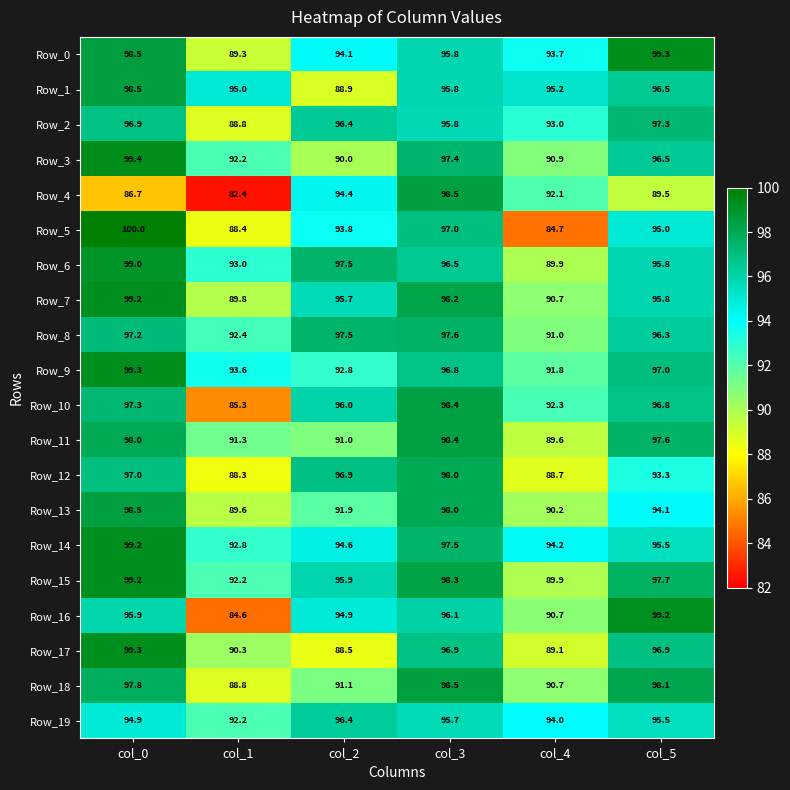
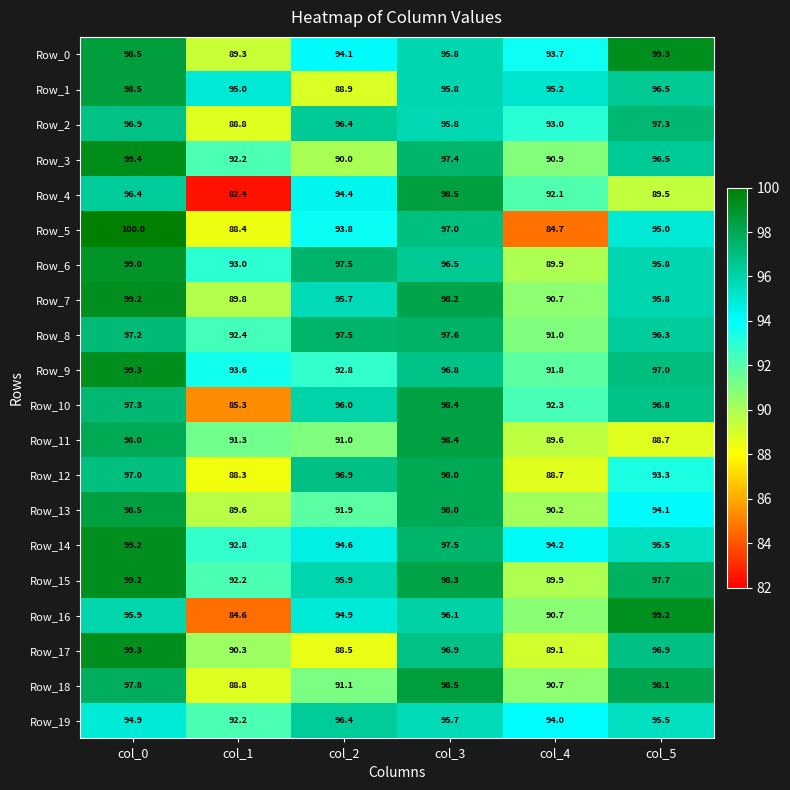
Row_4, col_0: 86.7 -> 96.4
Row_11, col_5: 97.6 -> 88.7
